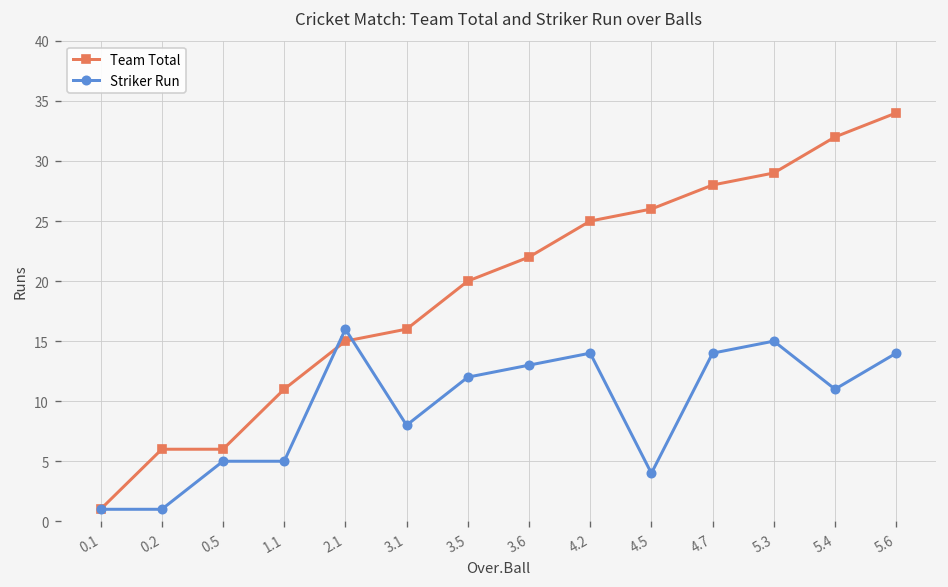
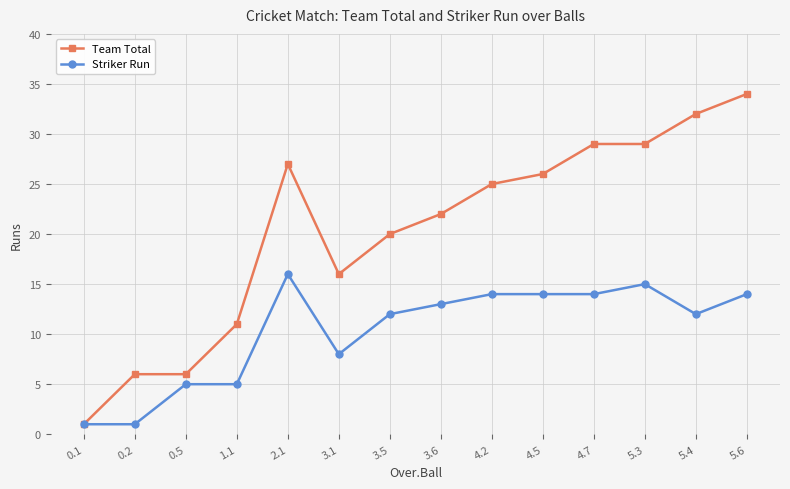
Team Total, 2.1: 15 -> 27
Striker Run, 4.5: 4 -> 14
Team Total, 4.7: 28 -> 29
Striker Run, 5.4: 11 -> 12
